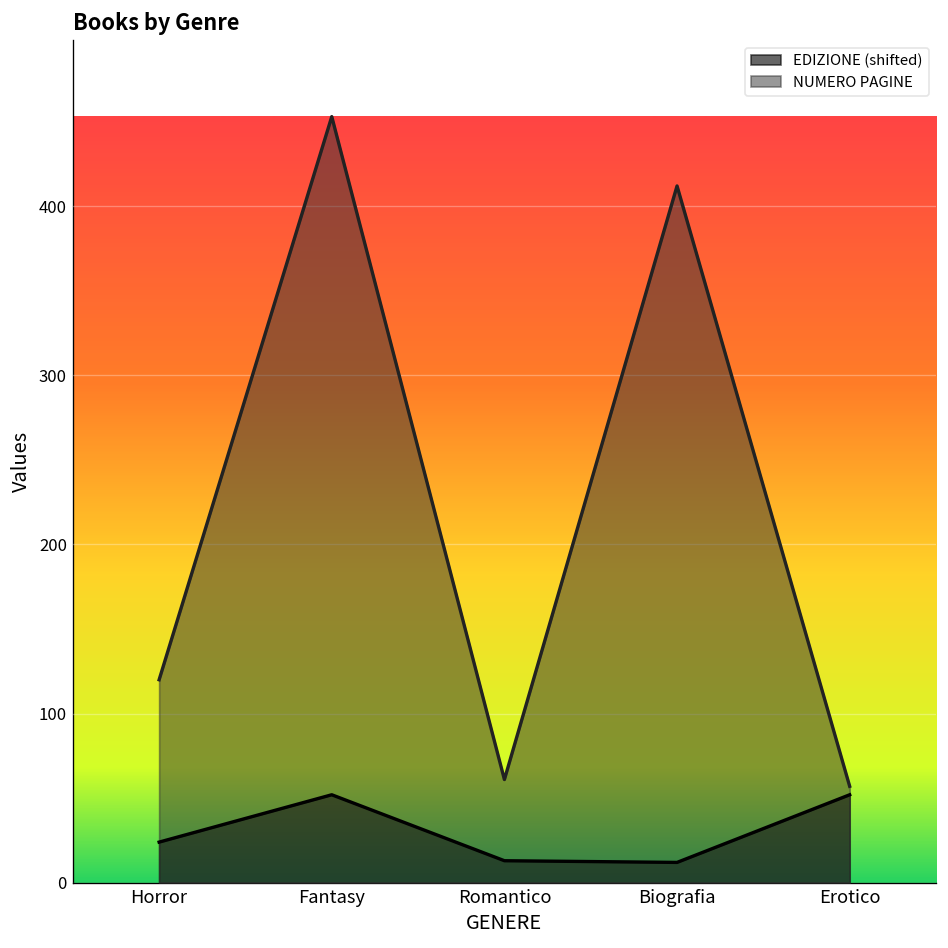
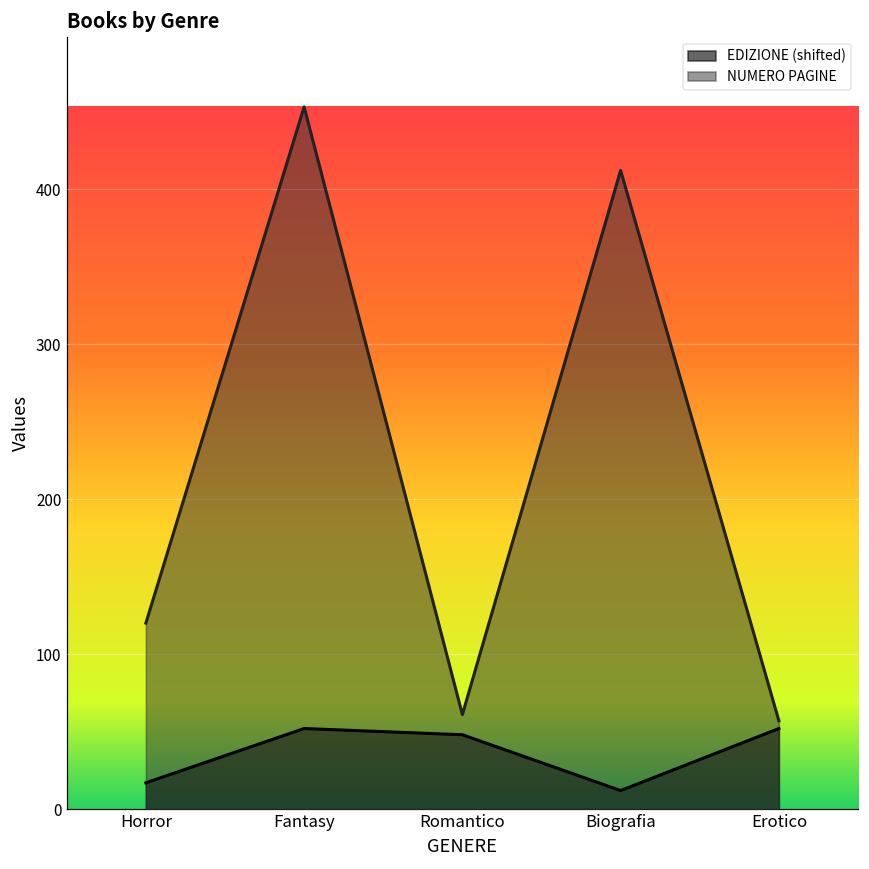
EDIZIONE (shifted), Horror: 24 -> 17
EDIZIONE (shifted), Romantico: 13 -> 48
